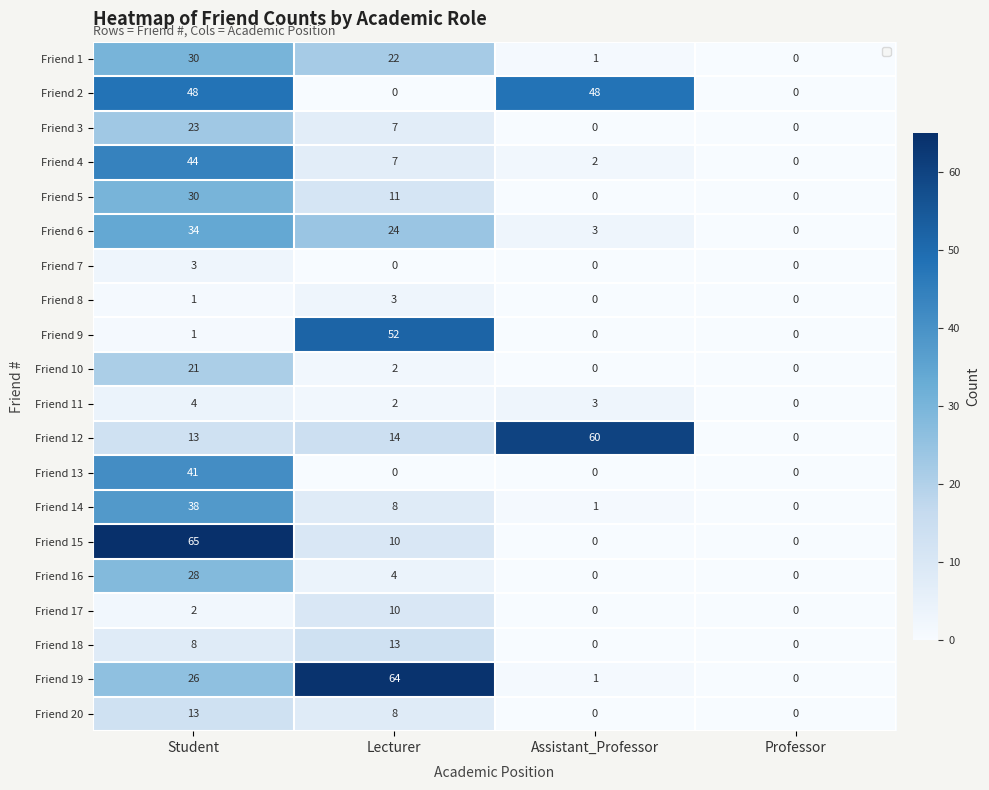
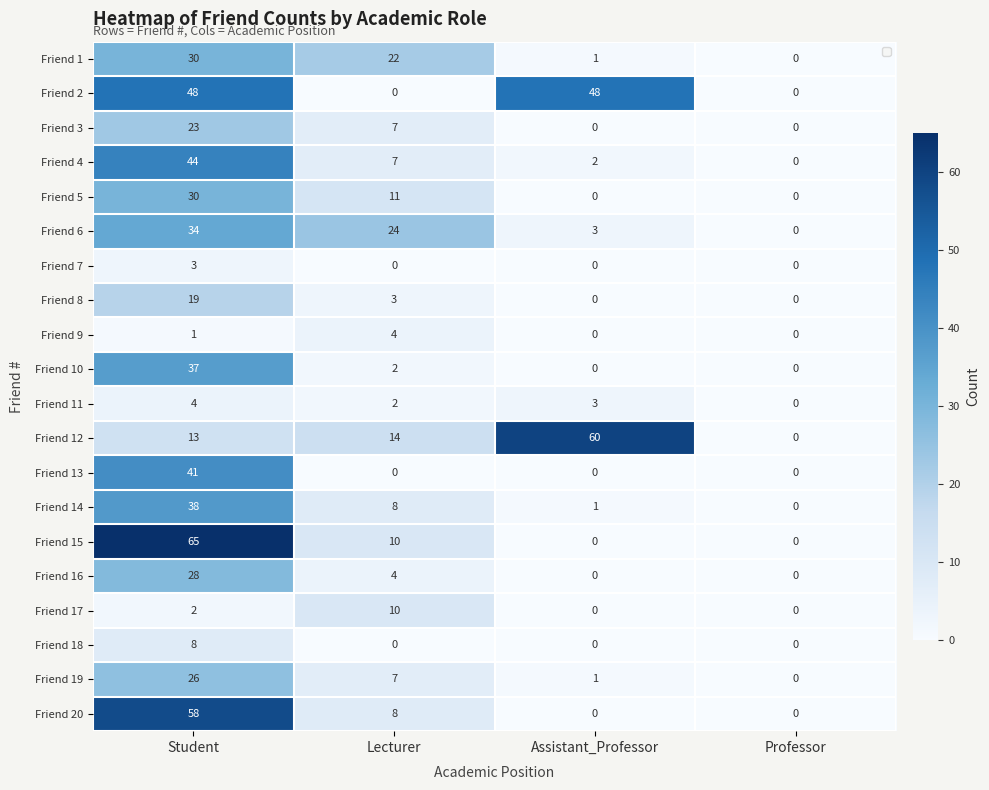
Friend 8, Student: 1 -> 19
Friend 9, Lecturer: 52 -> 4
Friend 10, Student: 21 -> 37
Friend 18, Lecturer: 13 -> 0
Friend 19, Lecturer: 64 -> 7
Friend 20, Student: 13 -> 58
